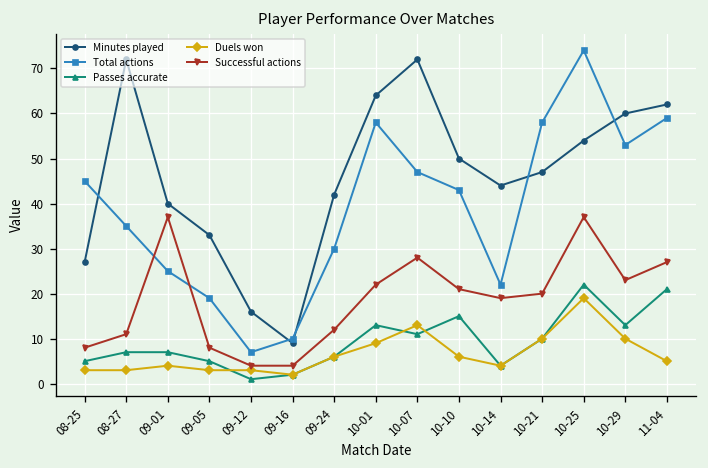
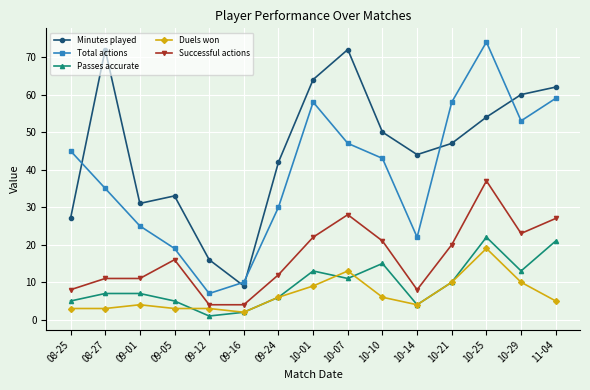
Minutes played, 09-01: 40 -> 31
Successful actions, 09-01: 37 -> 11
Successful actions, 09-05: 8 -> 16
Successful actions, 10-14: 19 -> 8
